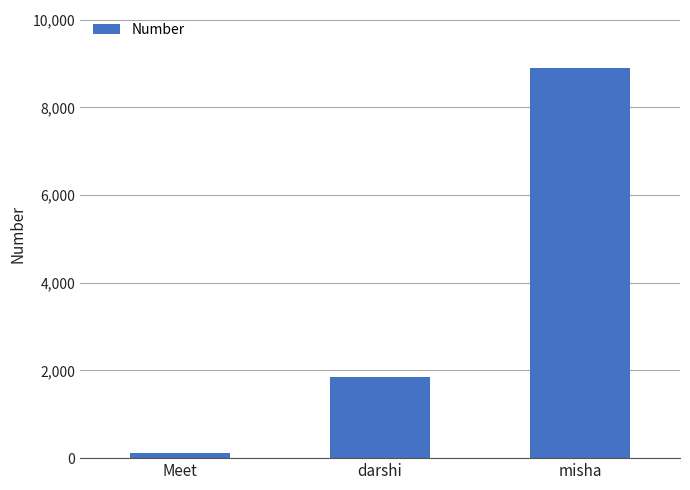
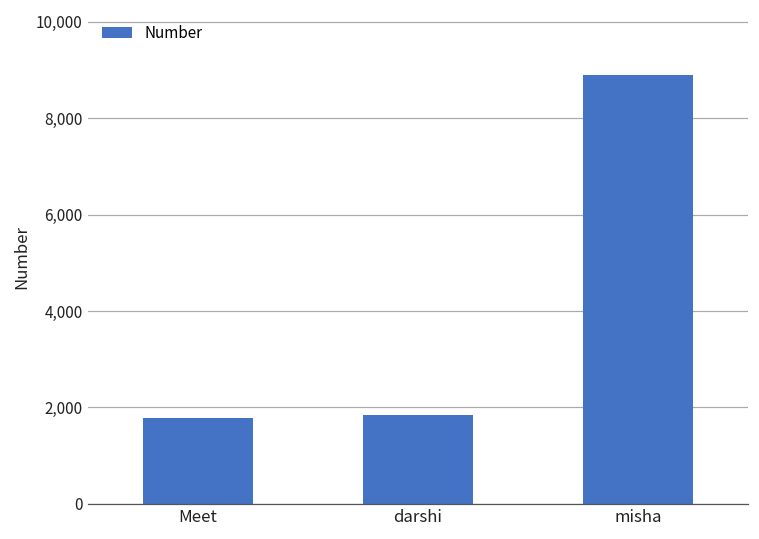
Meet: 100 -> 1,800
